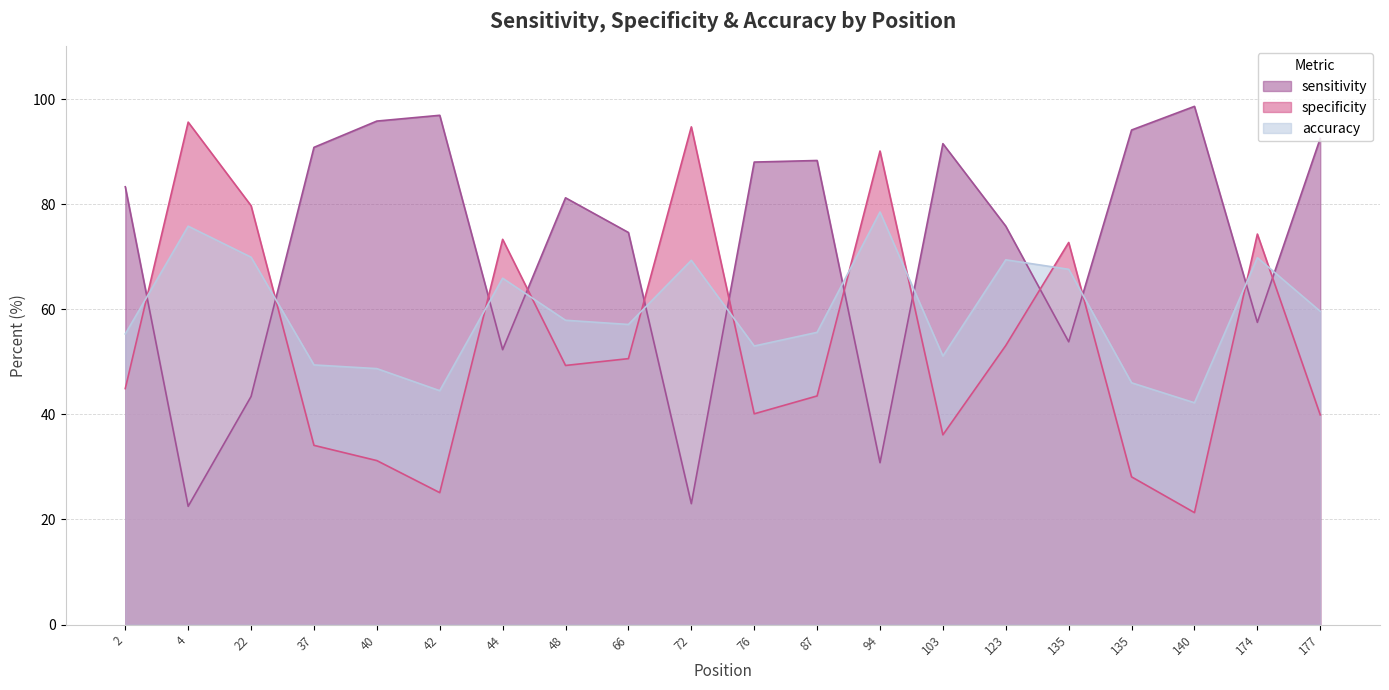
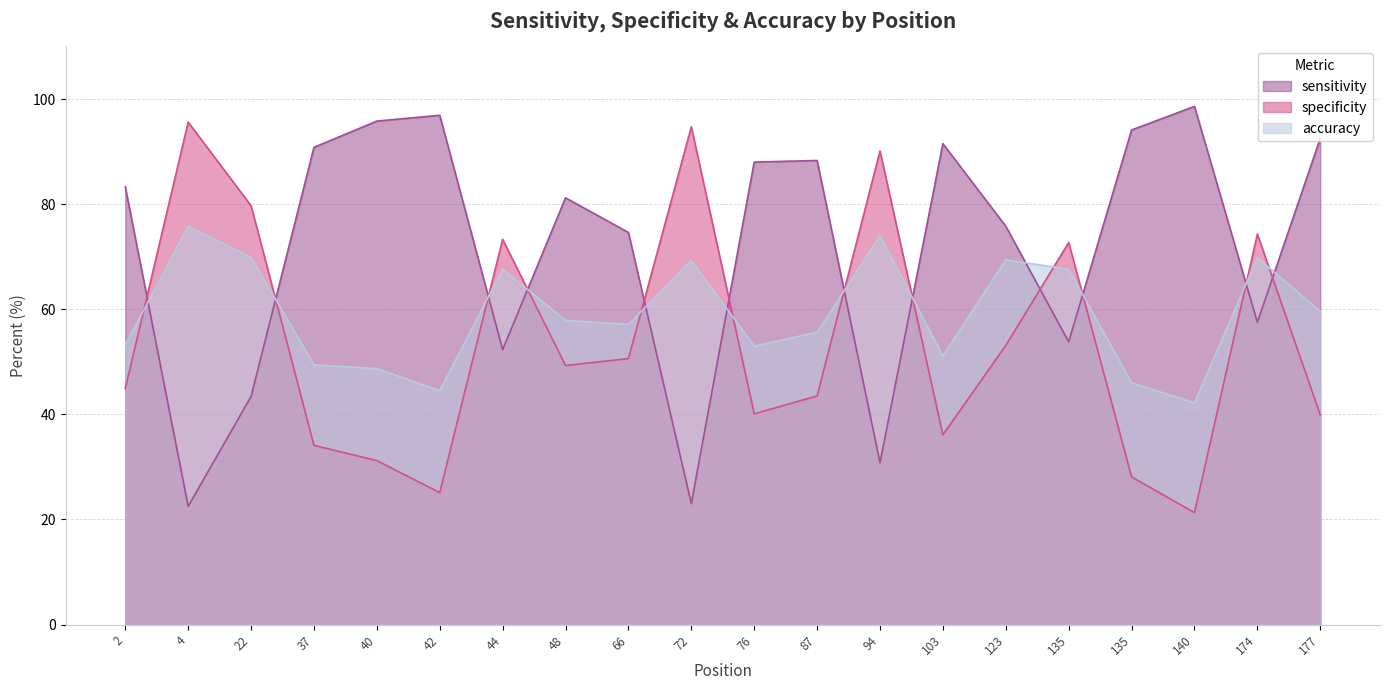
accuracy, 2: 55 -> 53
accuracy, 44: 66 -> 68
accuracy, 94: 79 -> 74
